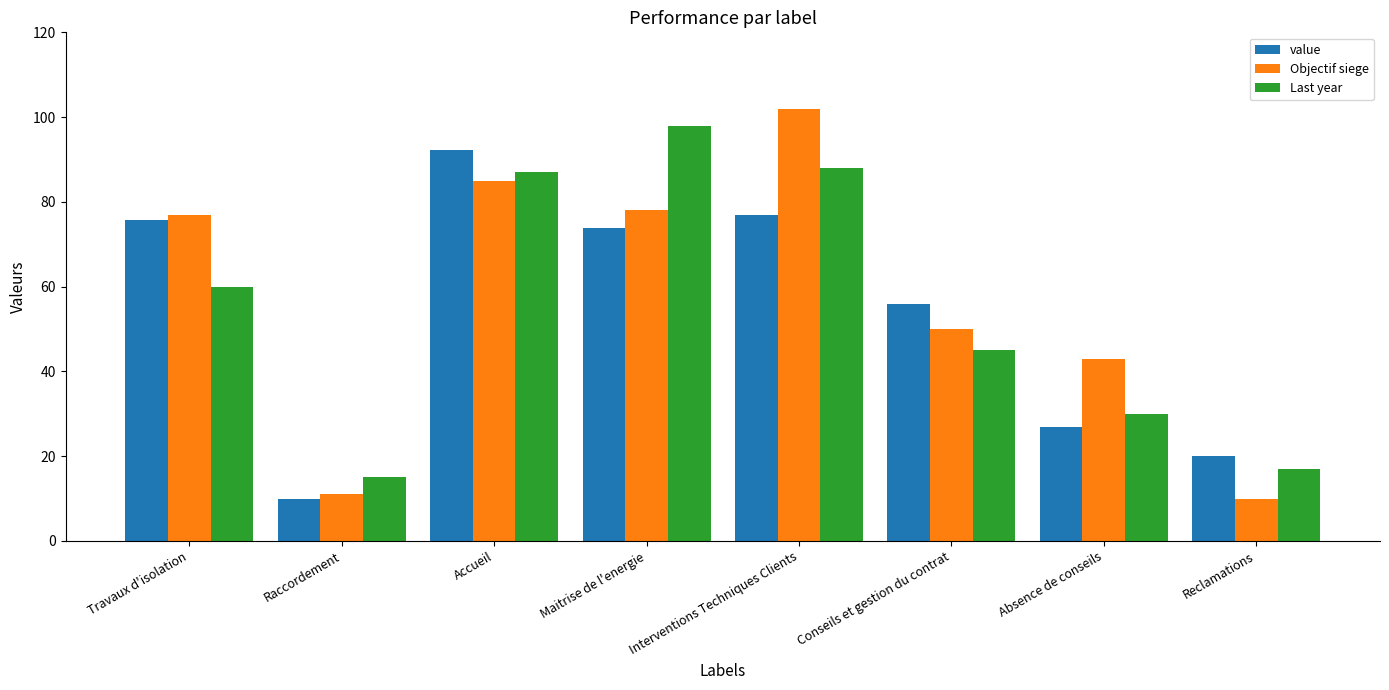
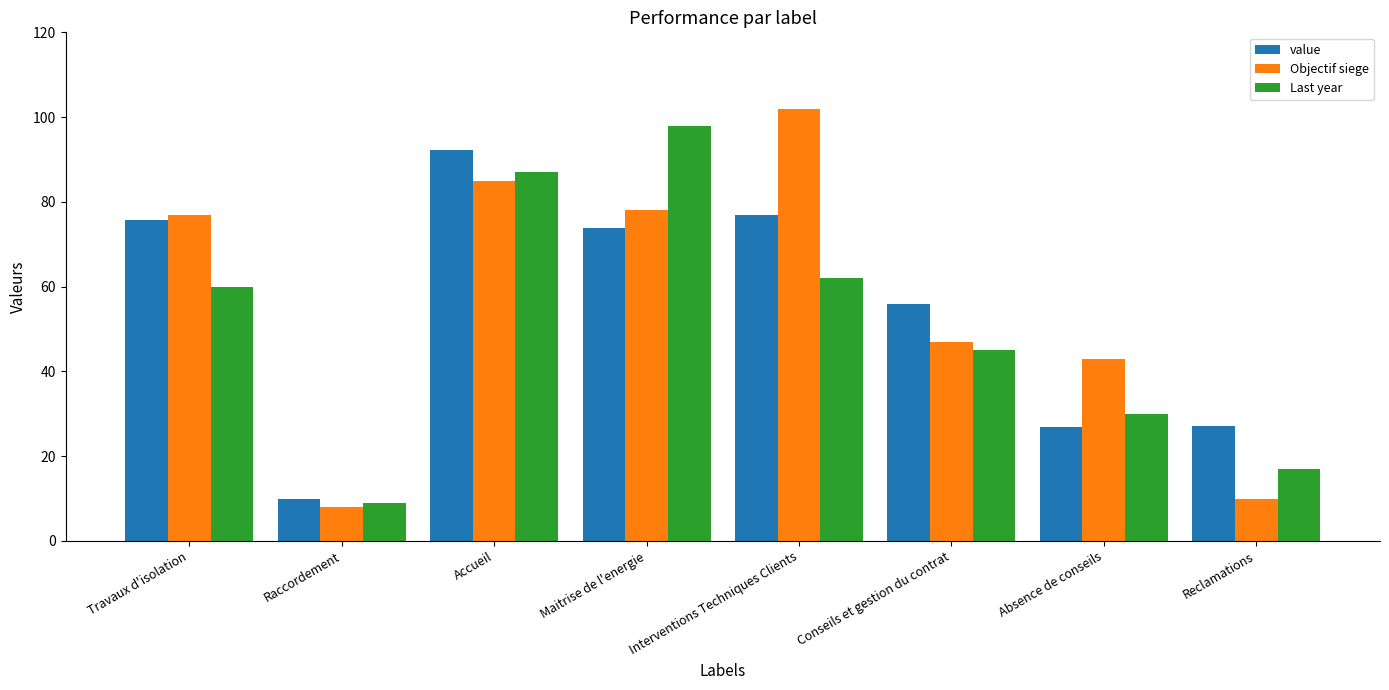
Objectif siege, Raccordement: 11 -> 8
Last year, Raccordement: 15 -> 9
Last year, Interventions Techniques Clients: 88 -> 62
Objectif siege, Conseils et gestion du contrat: 50 -> 47
value, Reclamations: 20 -> 27
